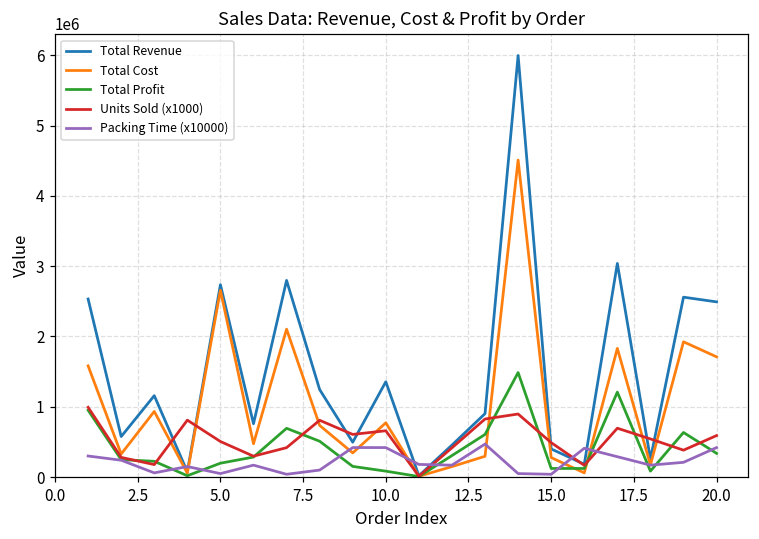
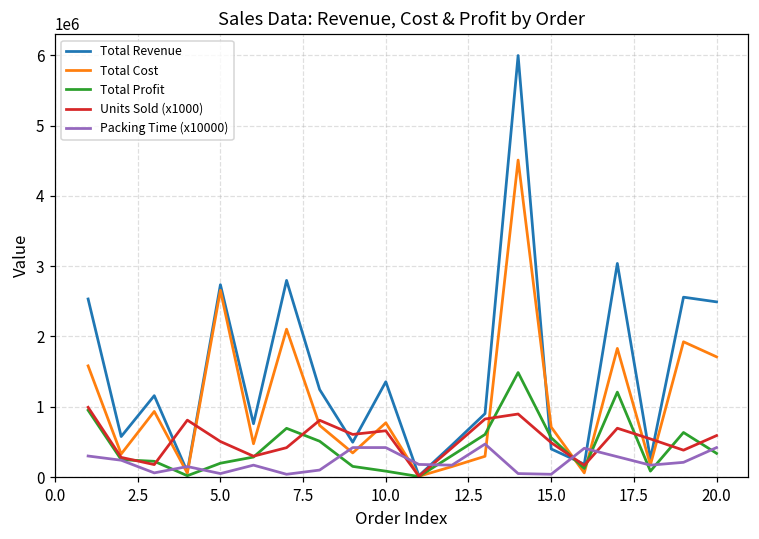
Total Cost, 15.0: 300000 -> 700000
Total Profit, 15.0: 100000 -> 600000
